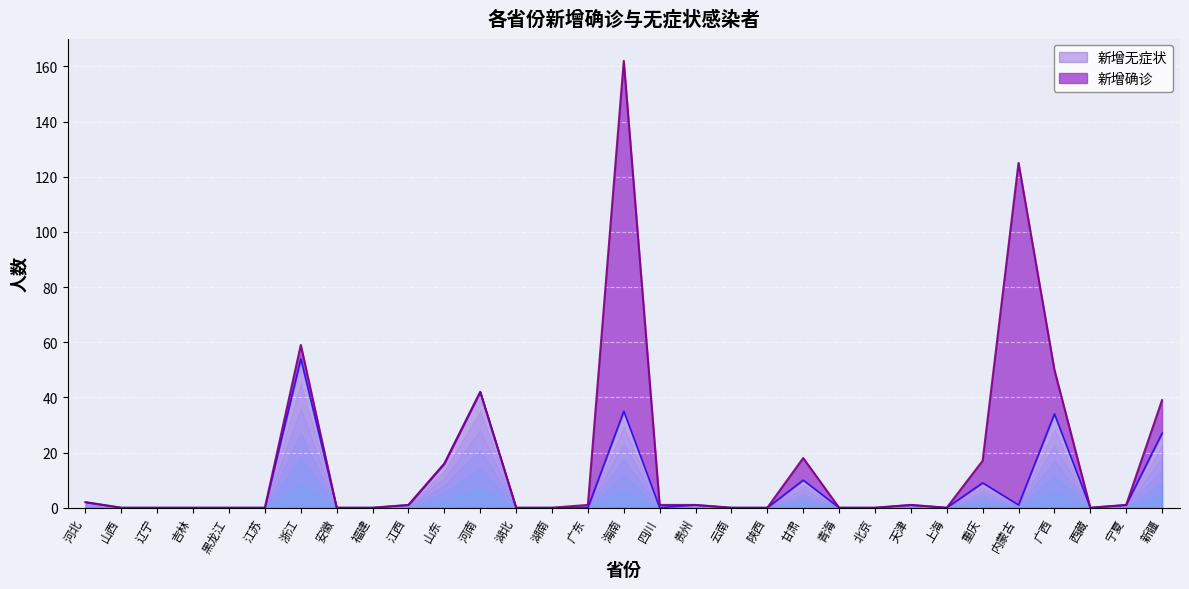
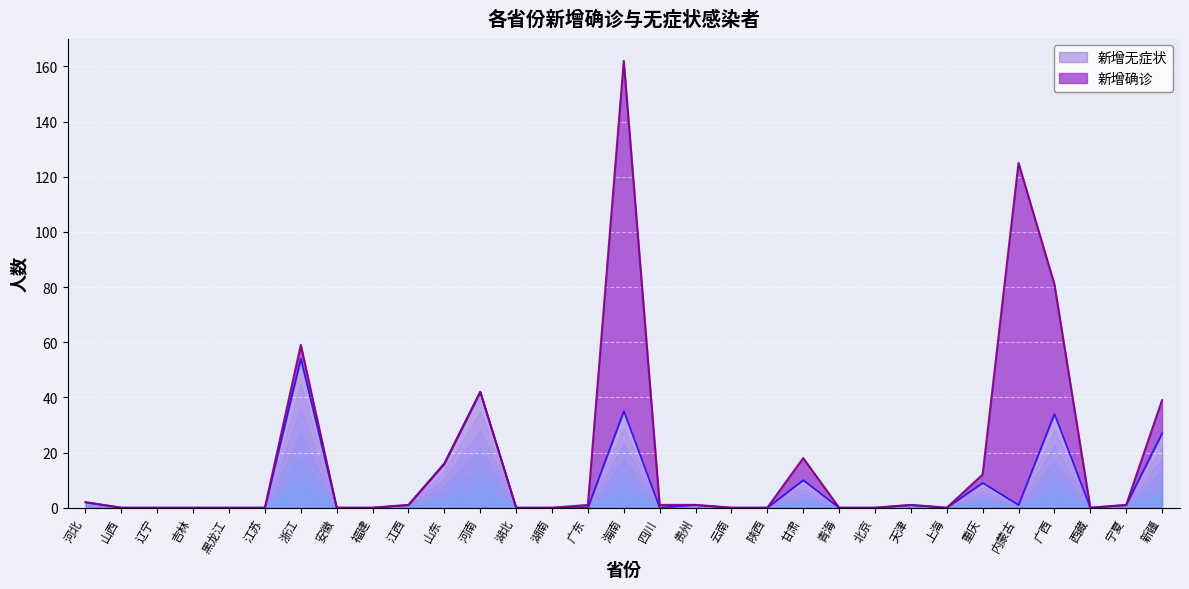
新增确诊, 重庆: 8 -> 3
新增确诊, 广西: 16 -> 47
